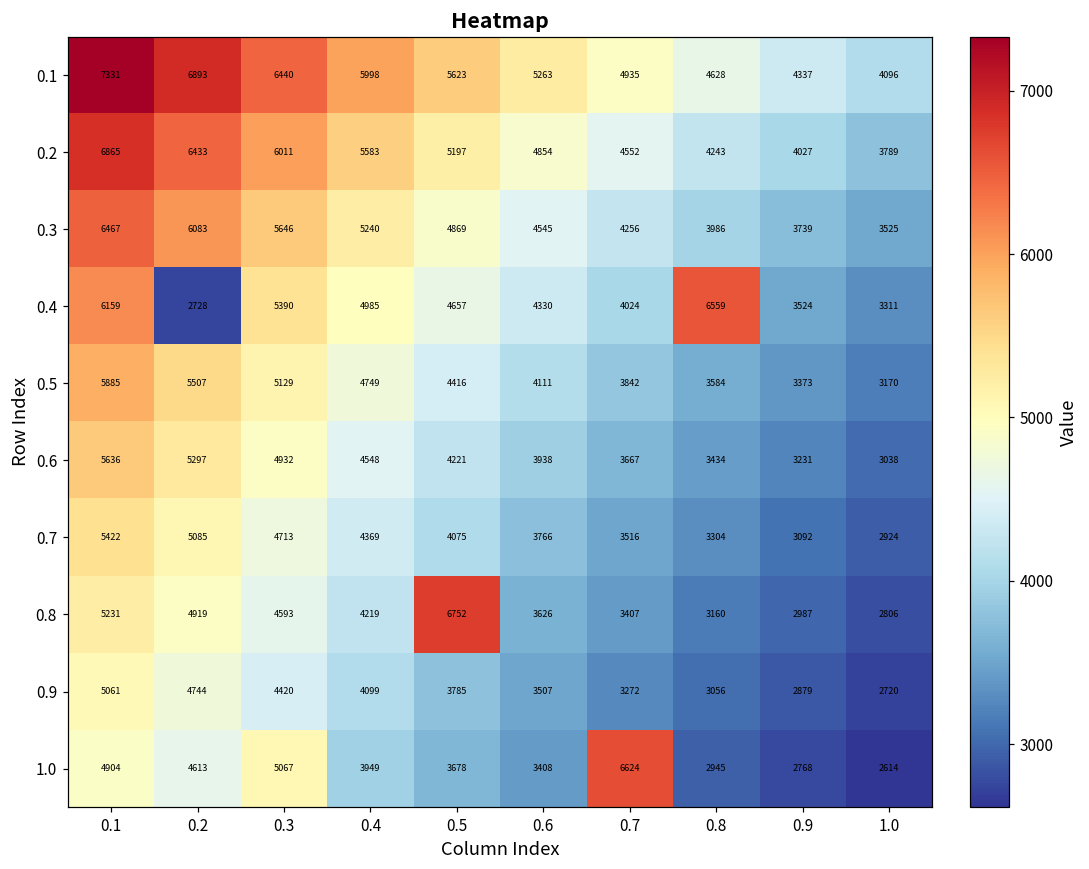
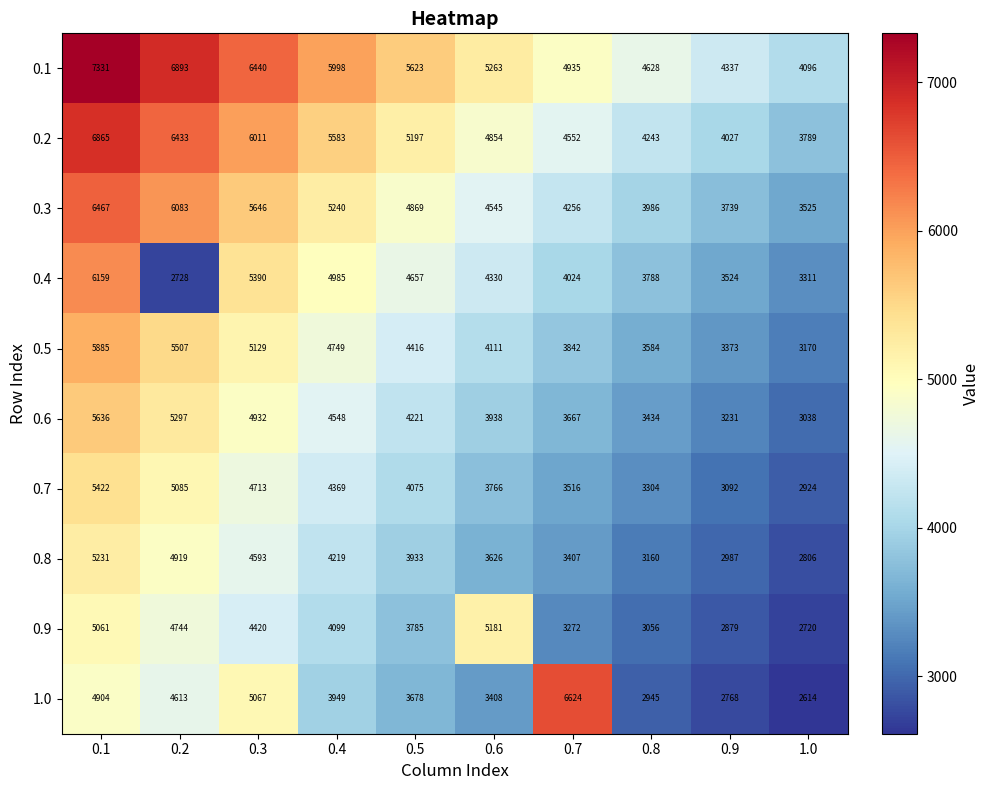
0.4, 0.8: 6559 -> 3788
0.8, 0.5: 6752 -> 3933
0.9, 0.6: 3507 -> 5181
